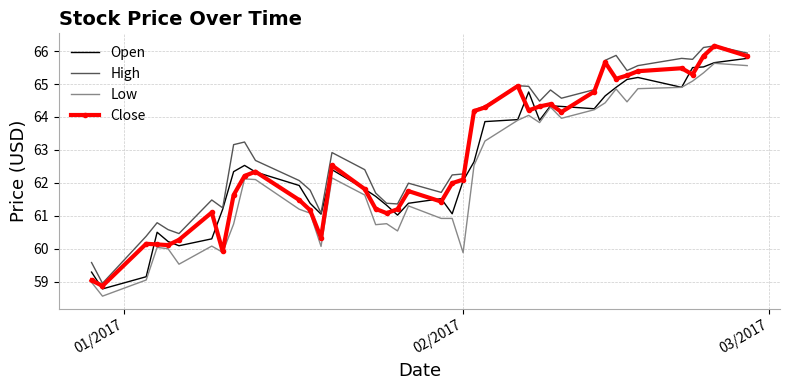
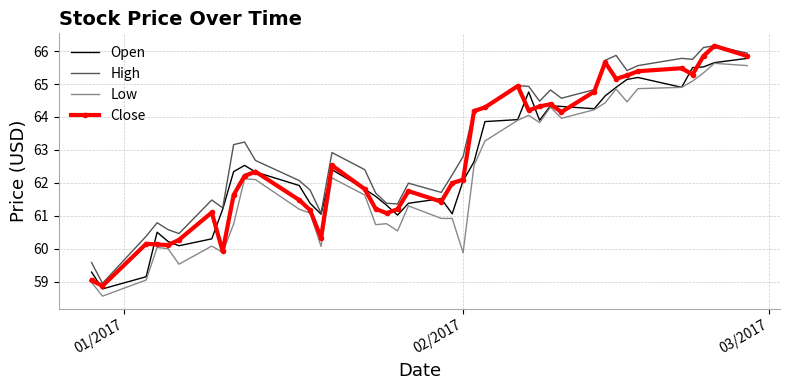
High, 02/2017: 62.3 -> 62.8
